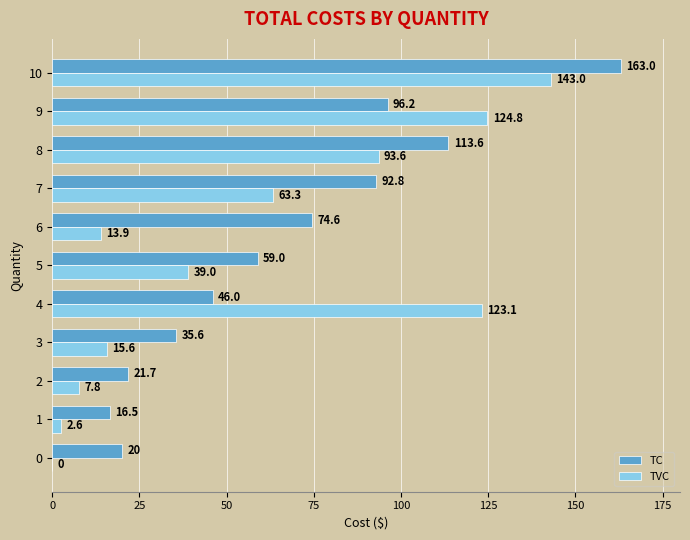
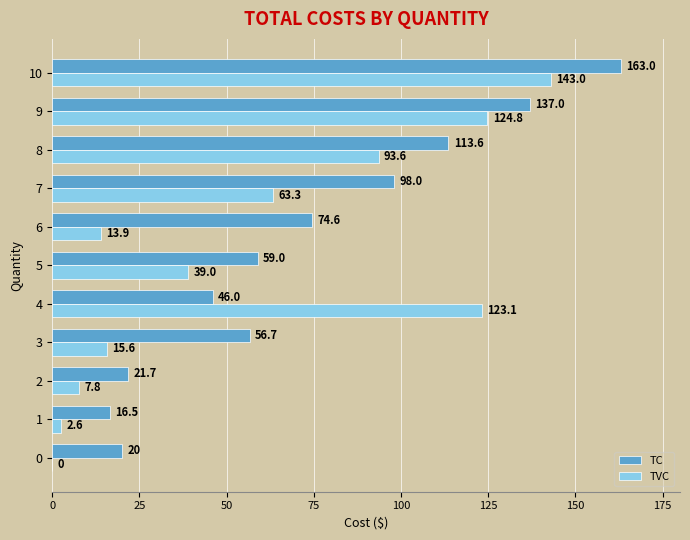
TC, 9: 96.2 -> 137.0
TC, 7: 92.8 -> 98.0
TC, 3: 35.6 -> 56.7
